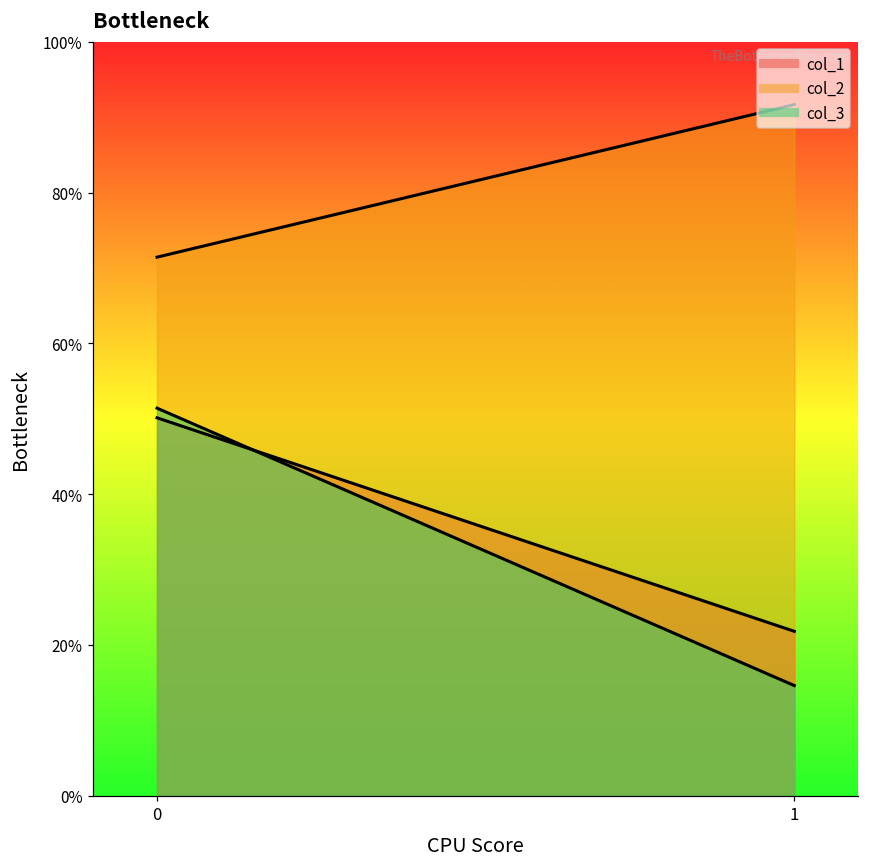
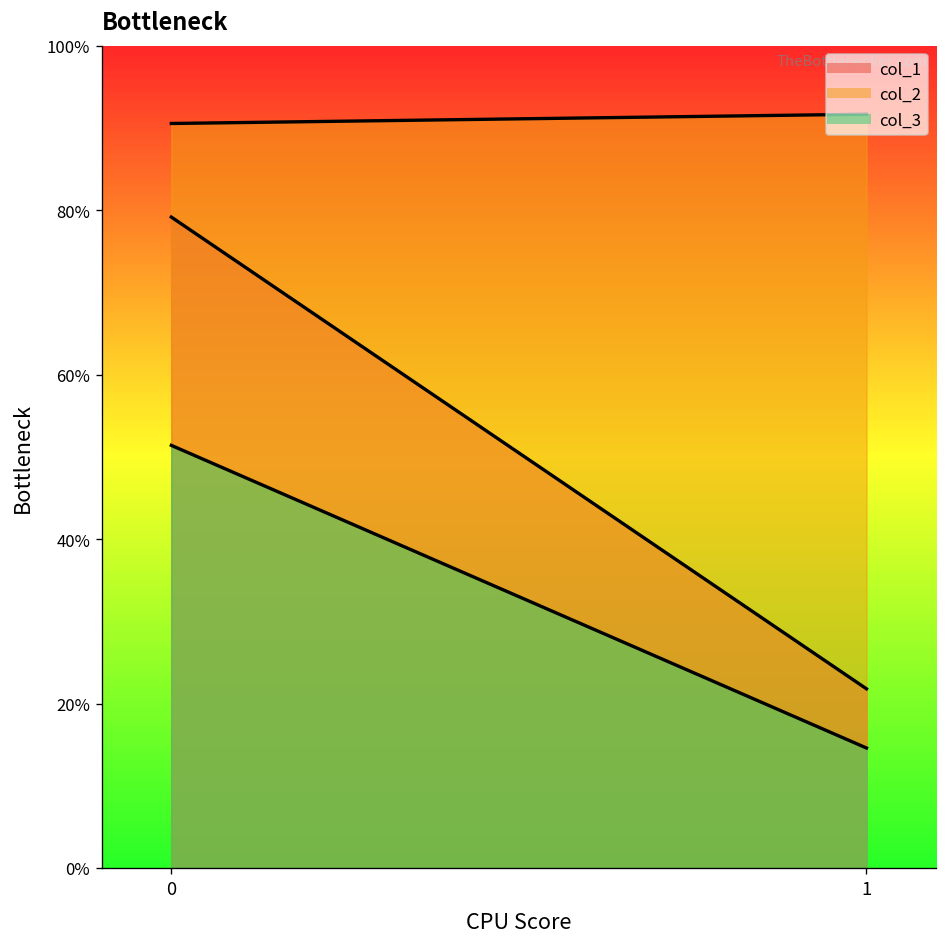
col_1, 0: 50% -> 79%
col_2, 0: 71% -> 91%
